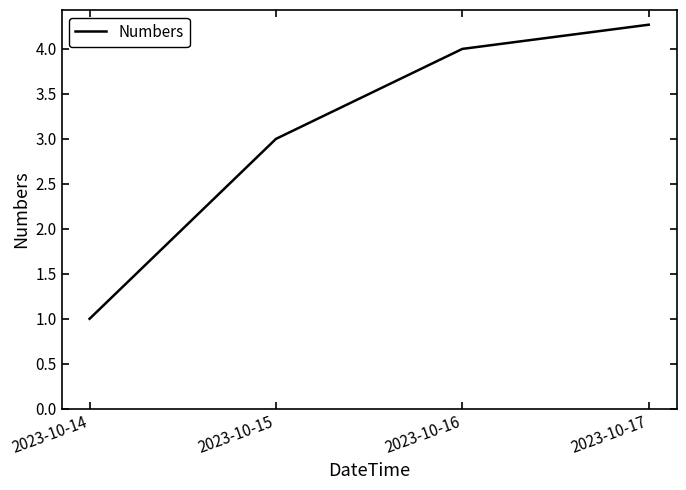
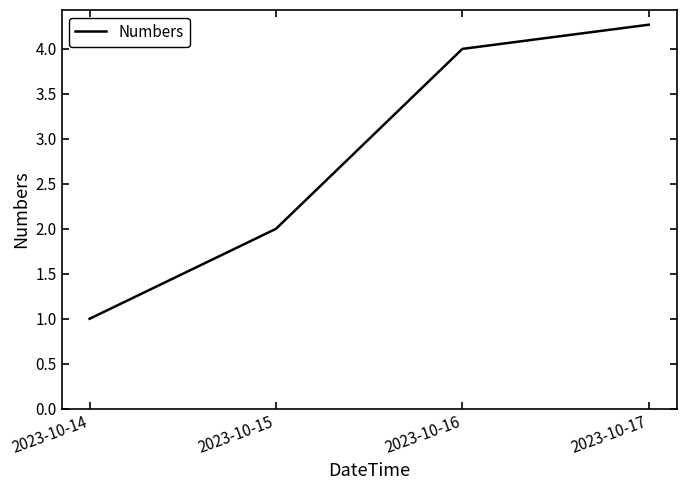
2023-10-15: 3 -> 2
